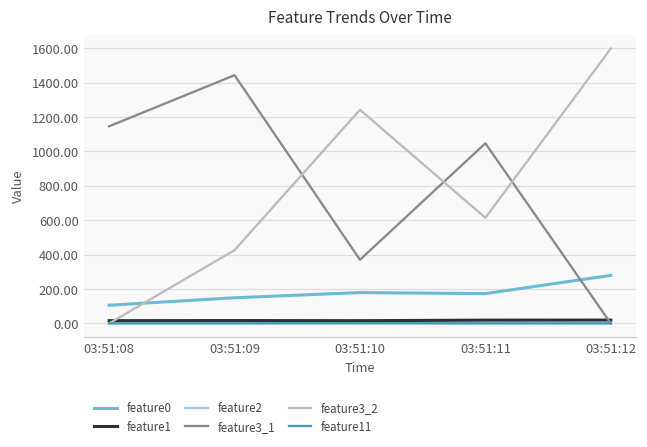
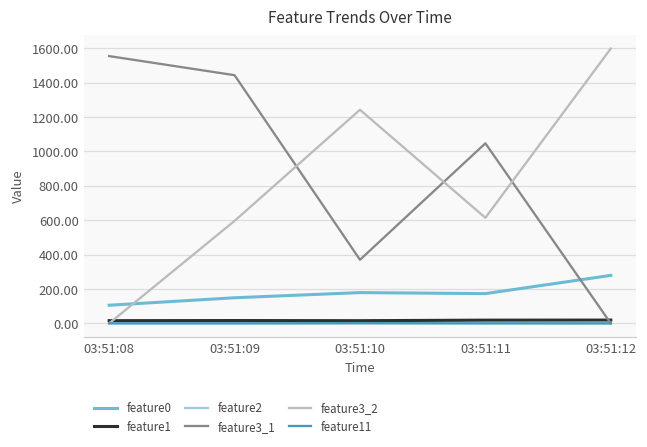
feature3_1, 03:51:08: 1150 -> 1550
feature3_2, 03:51:09: 430 -> 600
